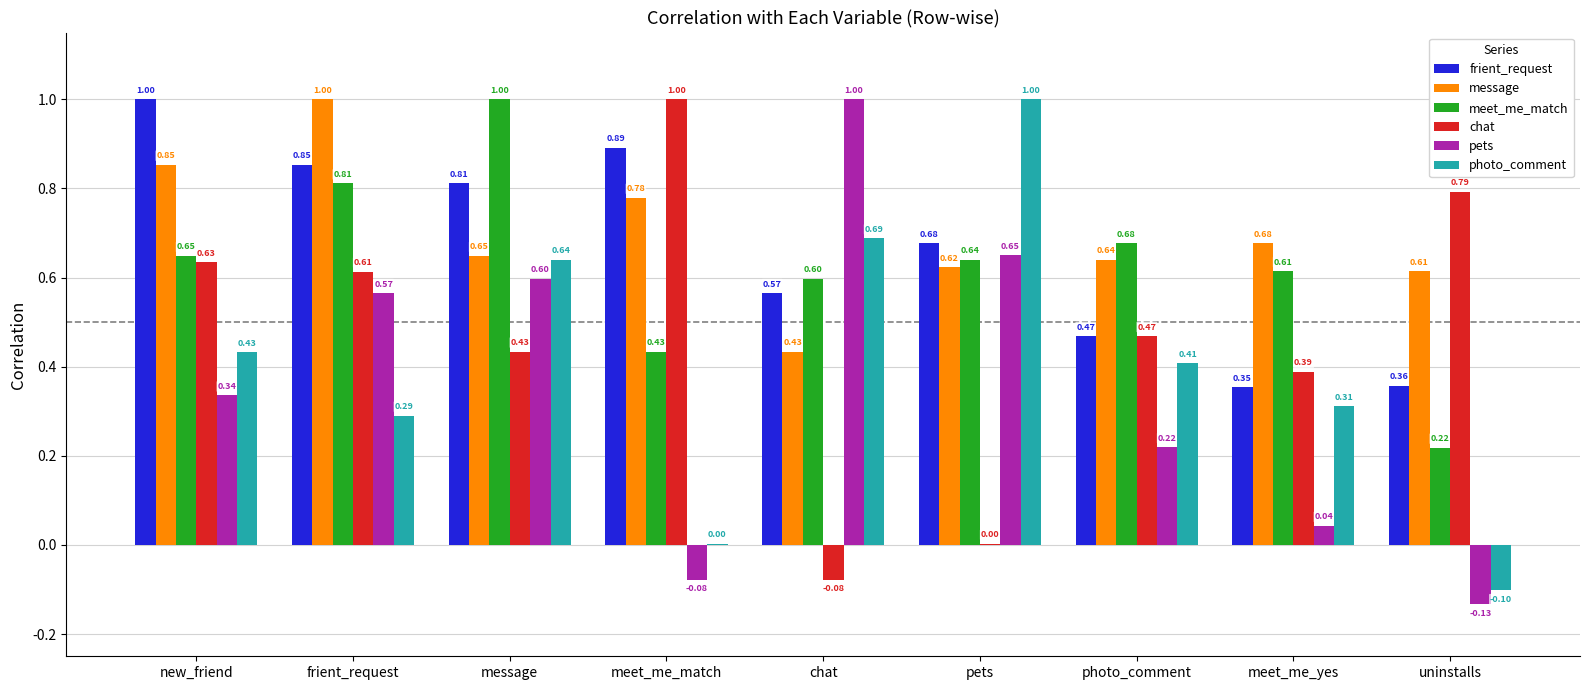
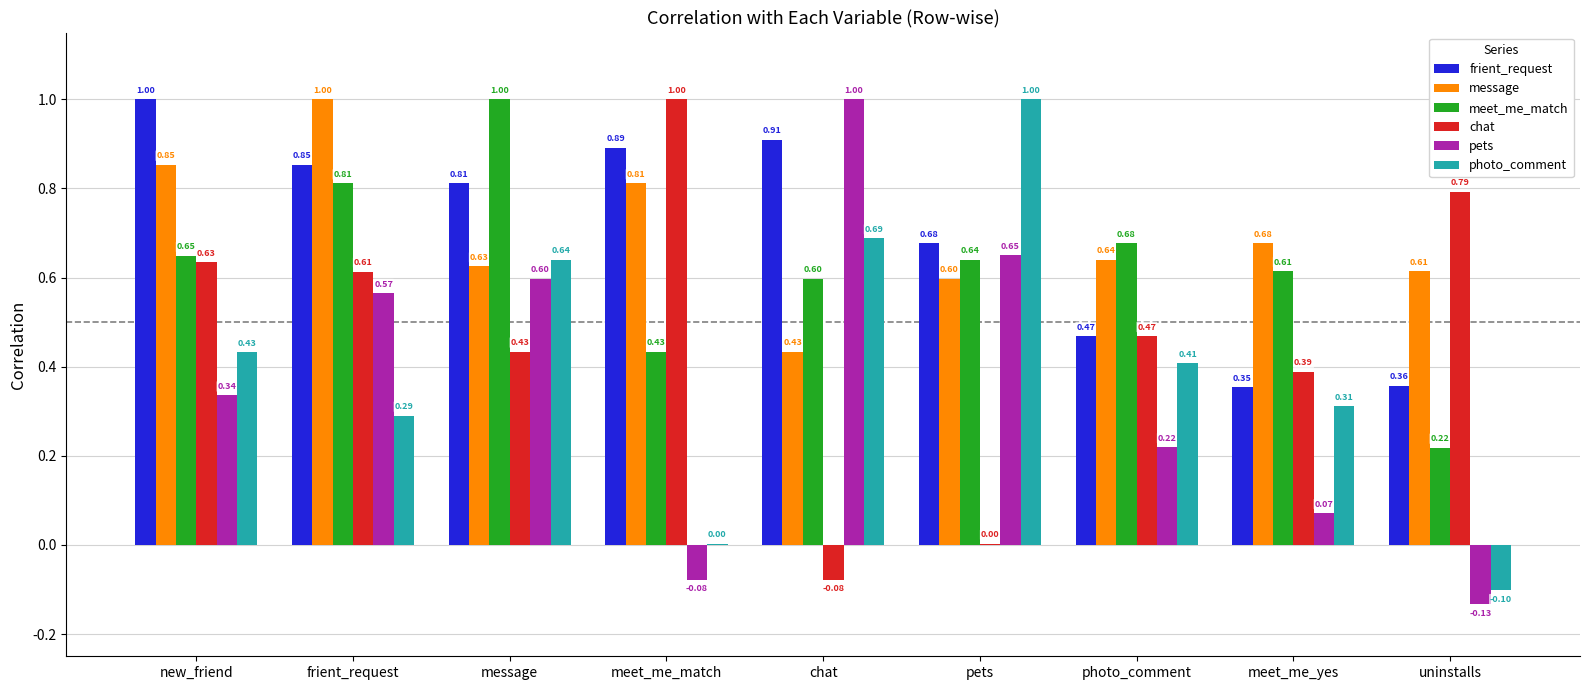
message, message: 0.65 -> 0.63
message, meet_me_match: 0.78 -> 0.81
frient_request, chat: 0.57 -> 0.91
message, pets: 0.62 -> 0.60
pets, meet_me_yes: 0.04 -> 0.07
